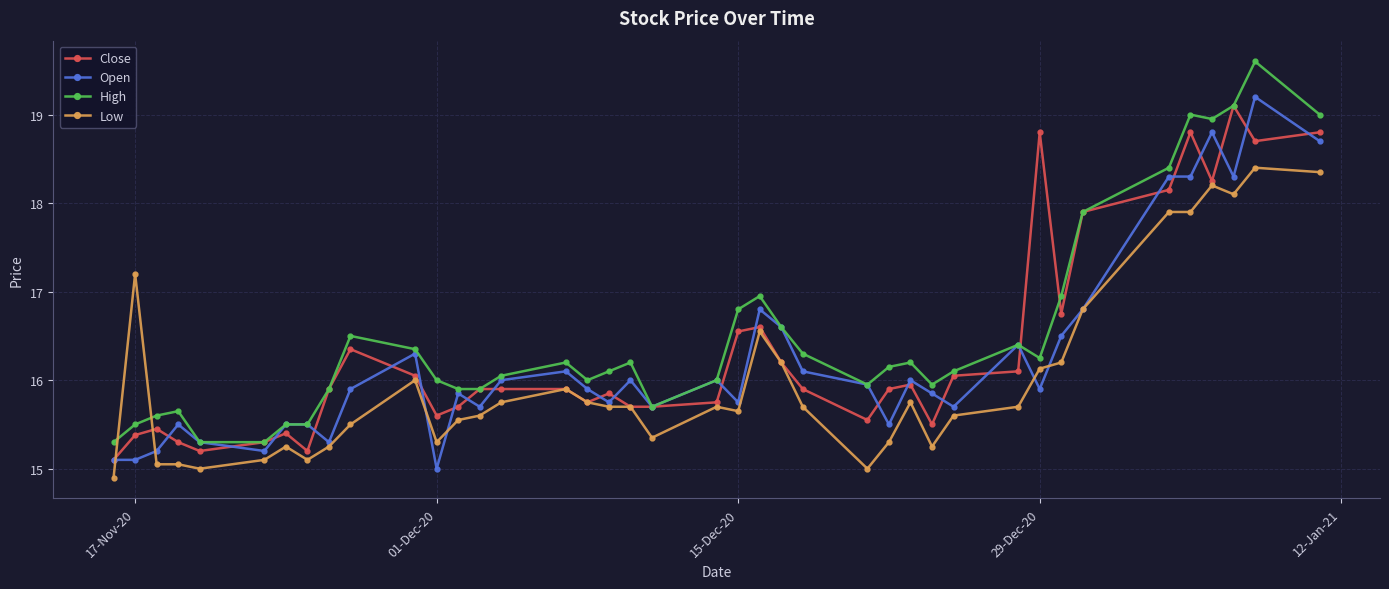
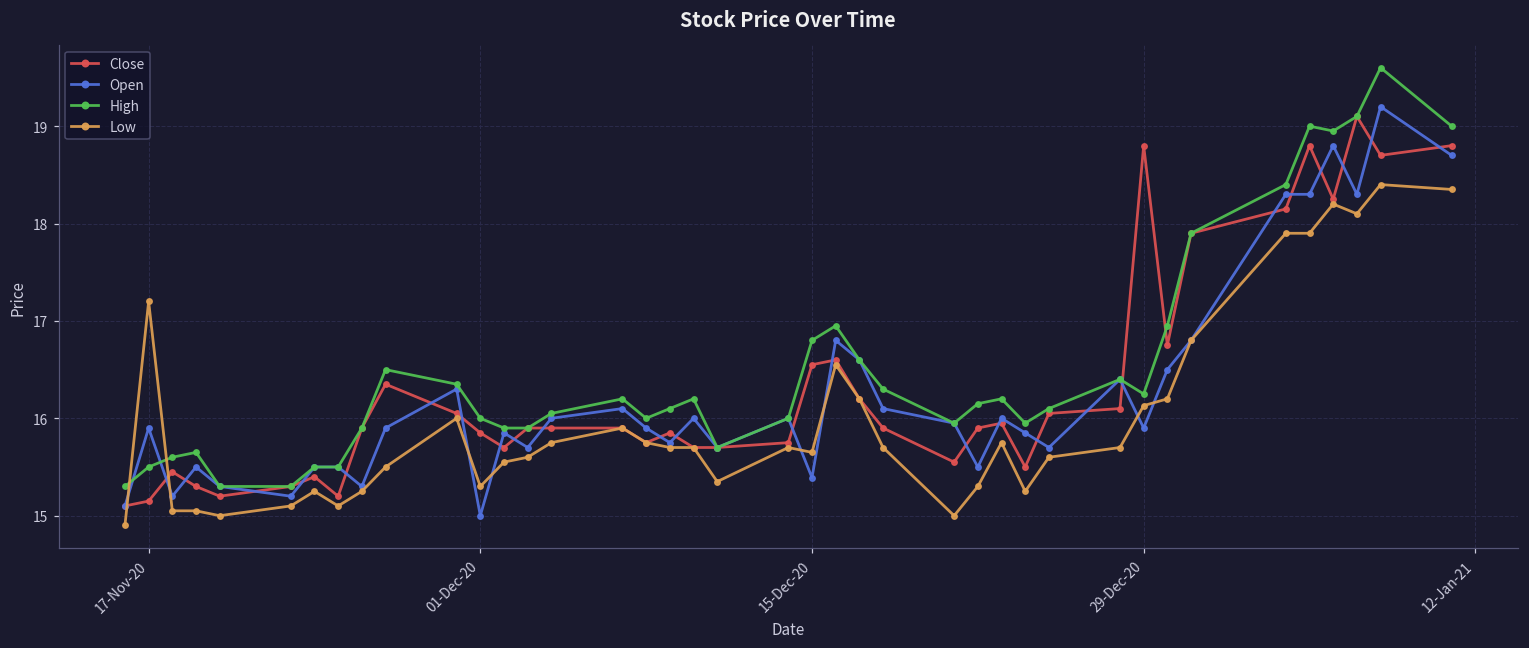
Close, 17-Nov-20: 15.4 -> 15.2
Open, 17-Nov-20: 15.1 -> 15.9
Close, 01-Dec-20: 15.6 -> 15.9
Open, 15-Dec-20: 15.8 -> 15.4
